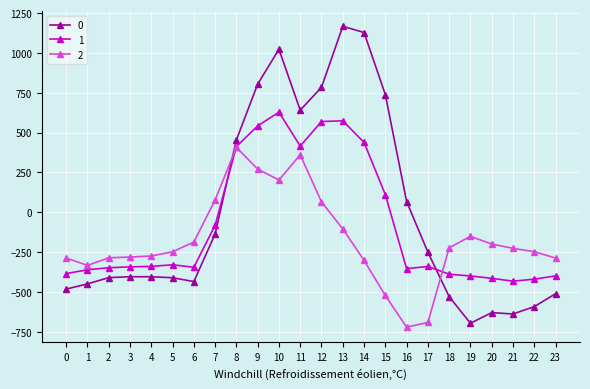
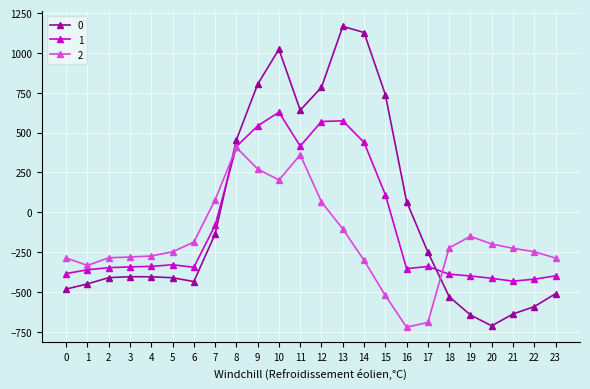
0, 19: -700 -> -640
0, 20: -630 -> -710
